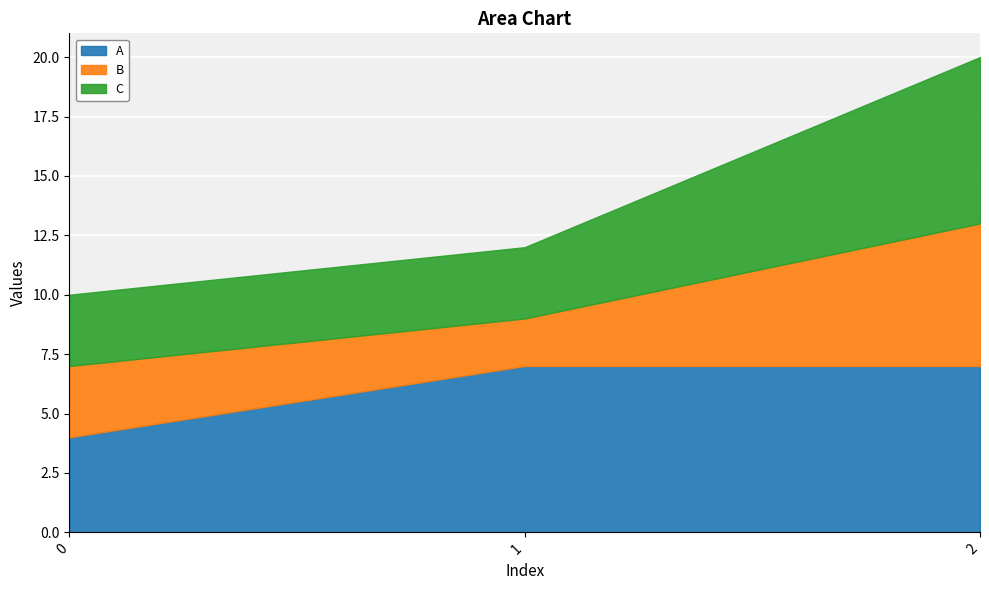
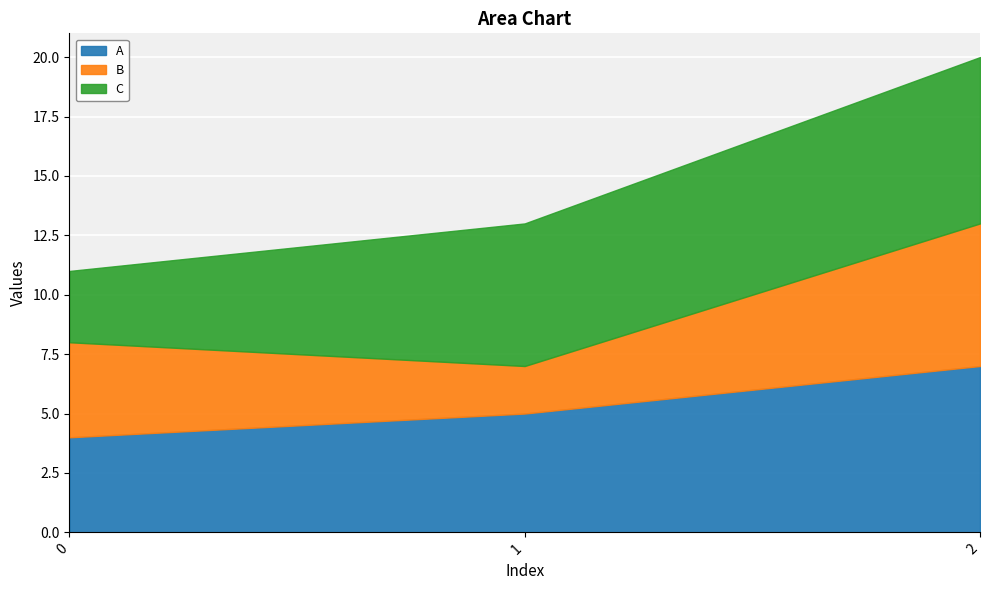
B, 0: 3 -> 4
A, 1: 7 -> 5
C, 1: 3 -> 6
